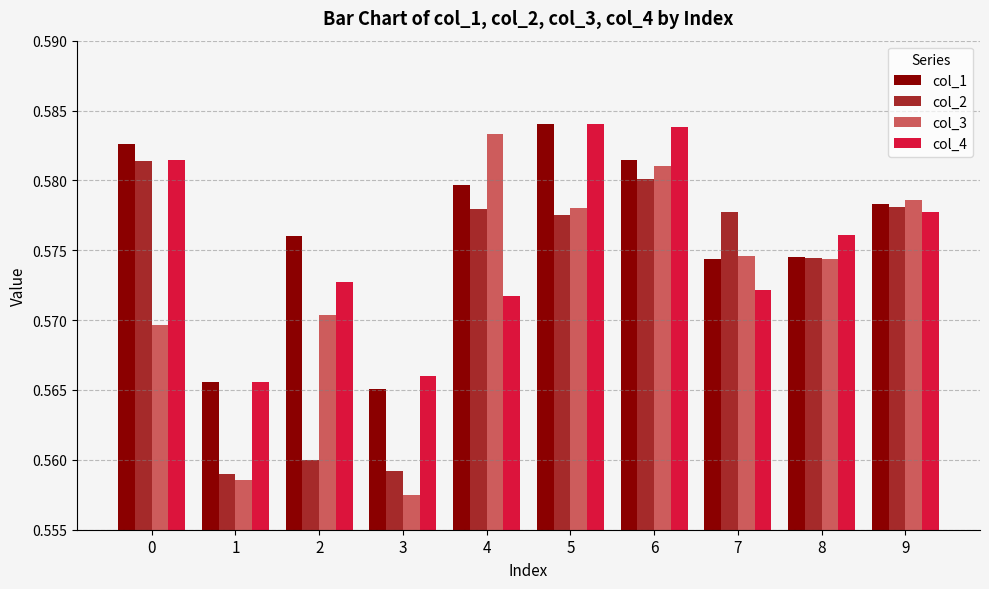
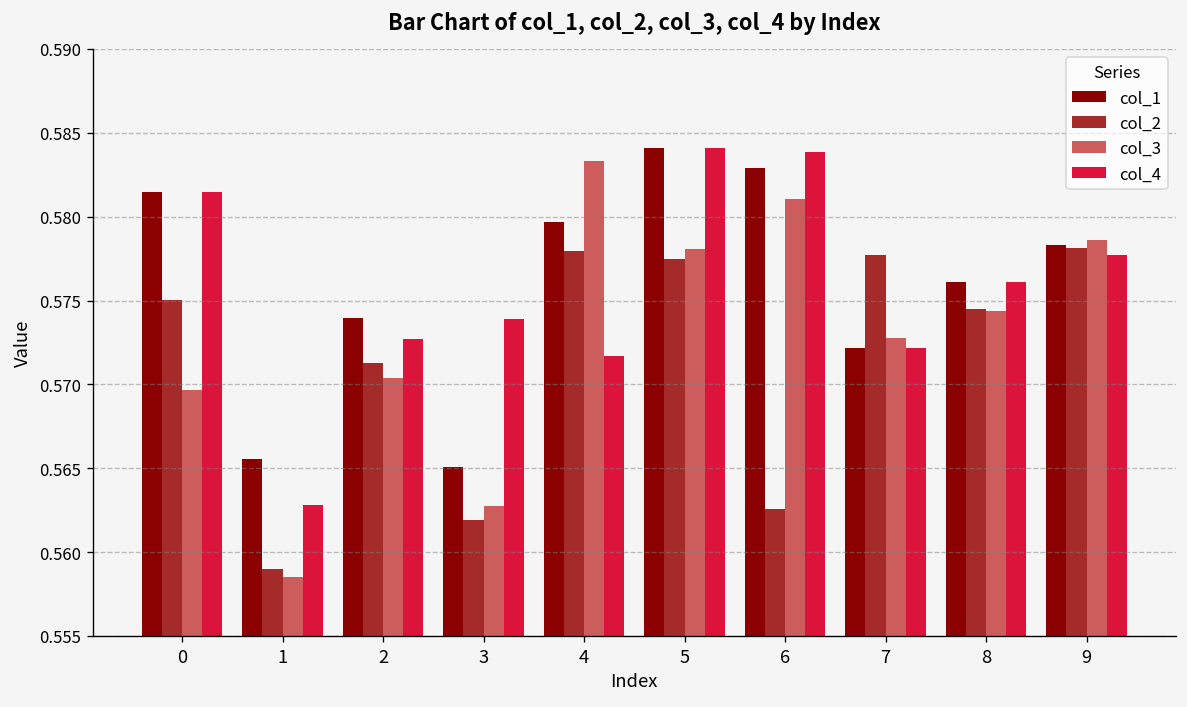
col_1, 0: 0.5826 -> 0.5814
col_2, 0: 0.5814 -> 0.5751
col_4, 1: 0.5656 -> 0.5628
col_1, 2: 0.5760 -> 0.5740
col_2, 2: 0.5600 -> 0.5712
col_2, 3: 0.5592 -> 0.5619
col_3, 3: 0.5575 -> 0.5628
col_4, 3: 0.5660 -> 0.5739
col_1, 6: 0.5815 -> 0.5829
col_2, 6: 0.5801 -> 0.5626
col_1, 7: 0.5744 -> 0.5722
col_3, 7: 0.5746 -> 0.5728
col_1, 8: 0.5745 -> 0.5761
